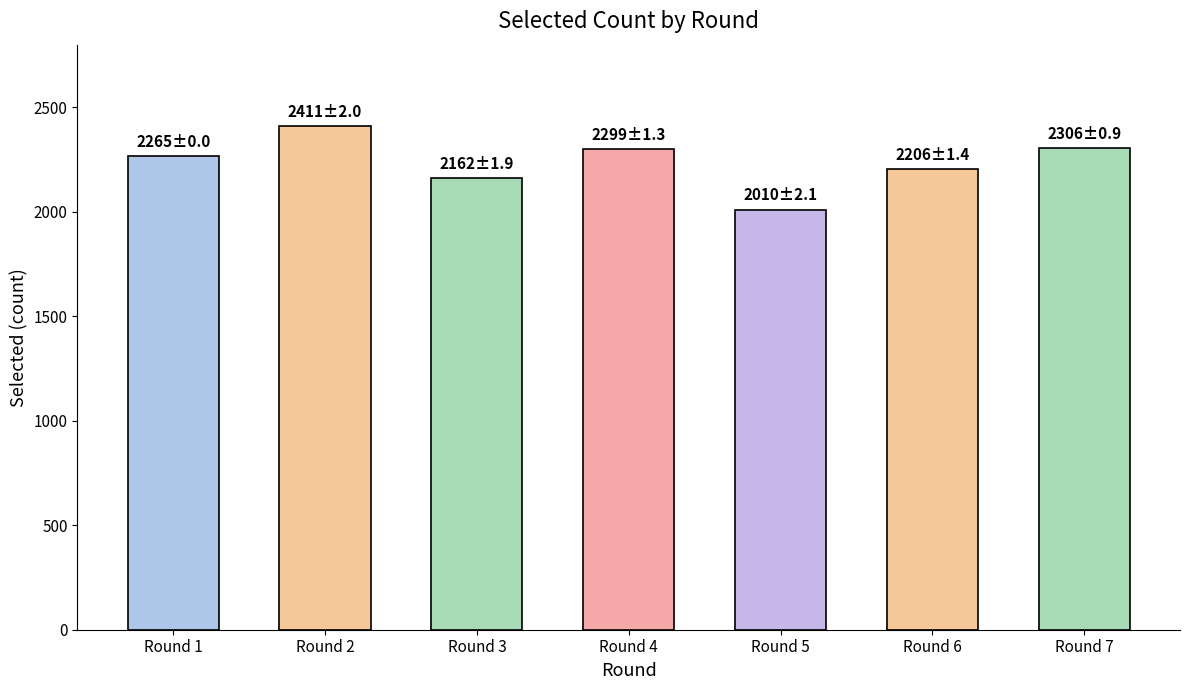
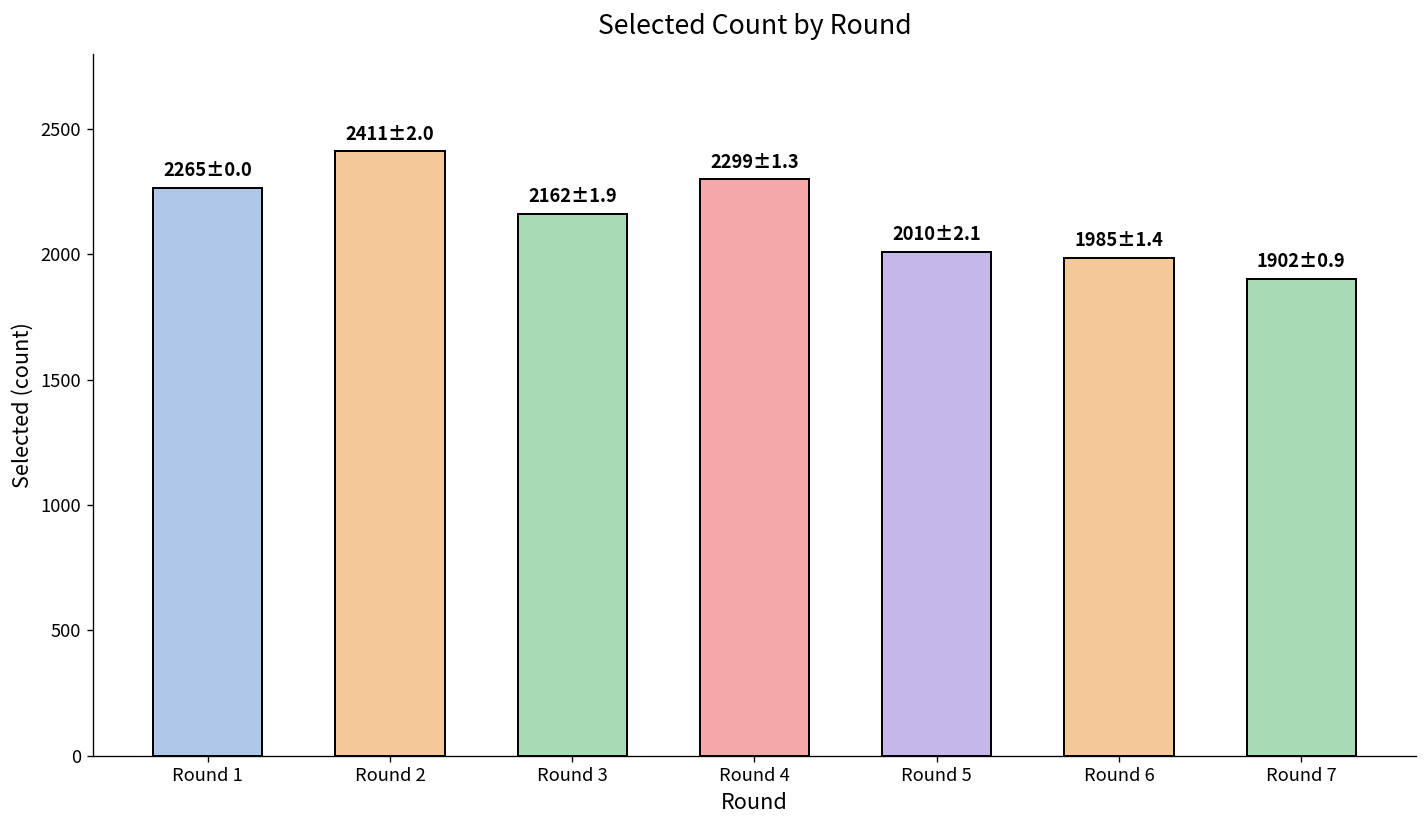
Round 6: 2206±1.4 -> 1985±1.4
Round 7: 2306±0.9 -> 1902±0.9
